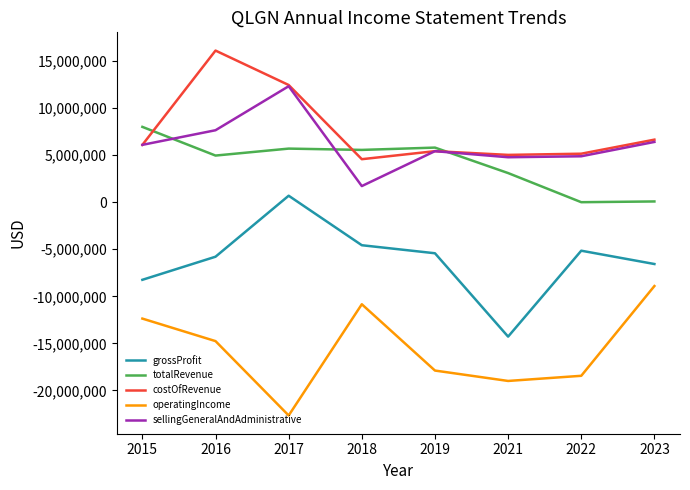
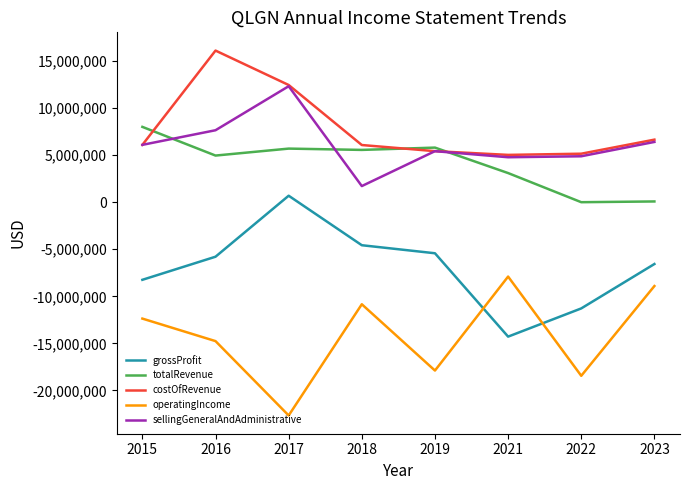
costOfRevenue, 2018: 5,000,000 -> 6,000,000
operatingIncome, 2021: -19,000,000 -> -8,000,000
grossProfit, 2022: -5,000,000 -> -11,000,000
